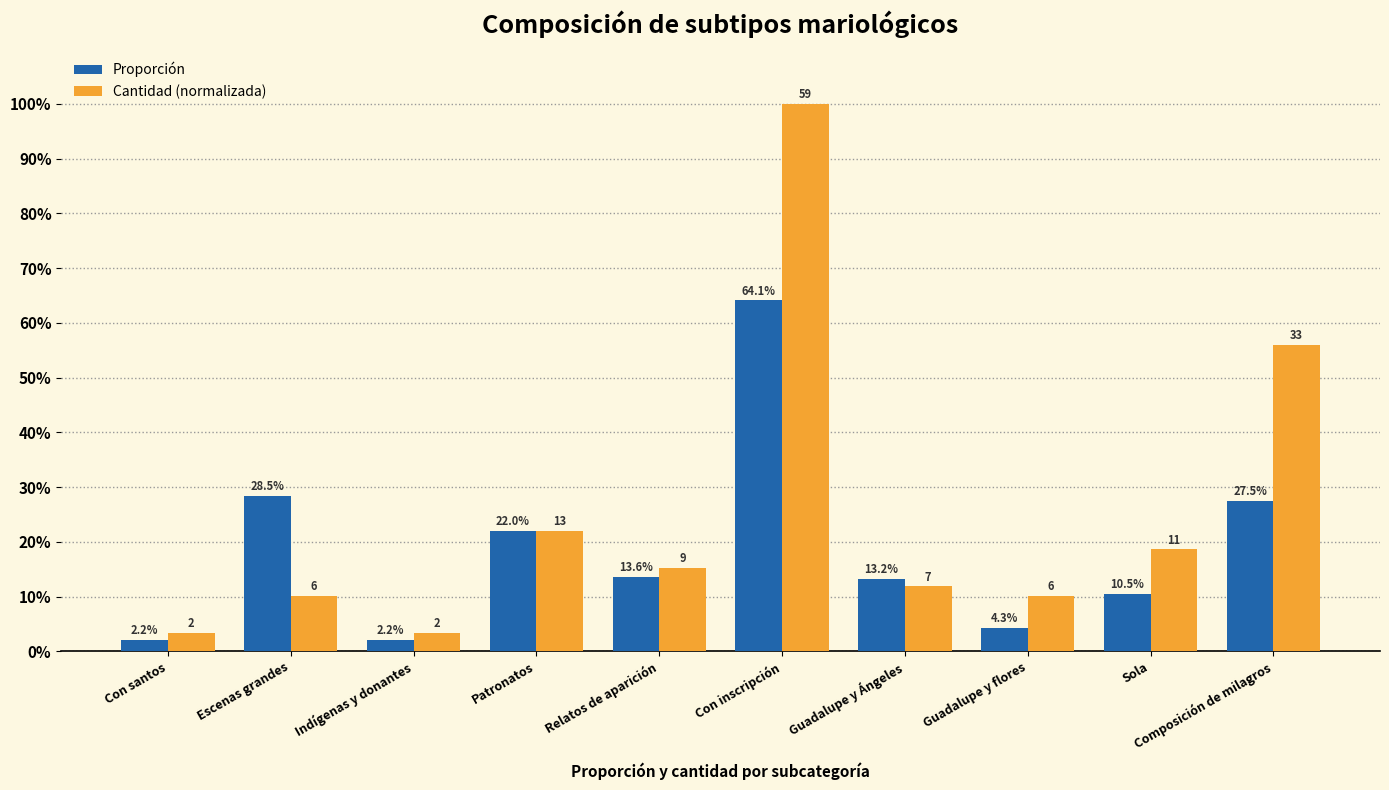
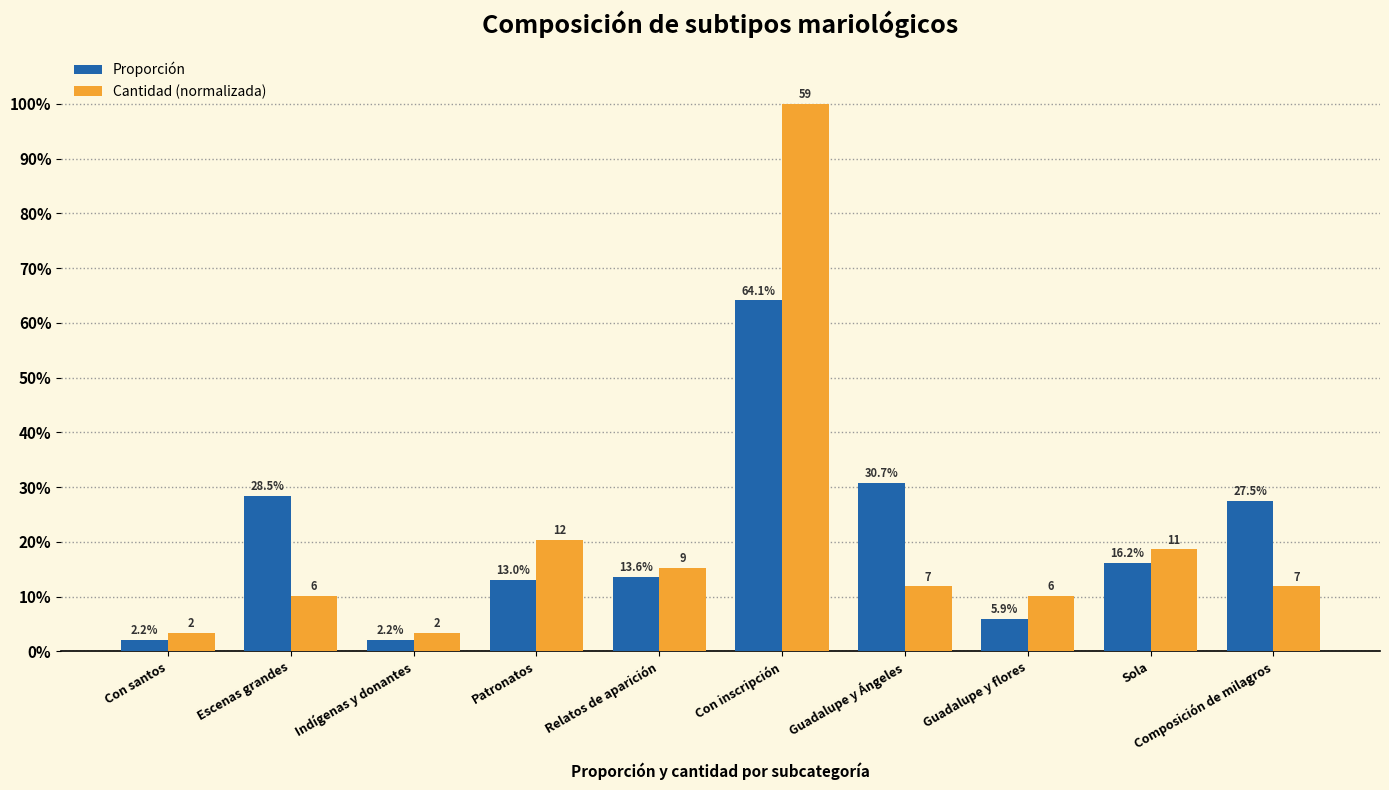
Proporción, Patronatos: 22.0% -> 13.0%
Cantidad (normalizada), Patronatos: 13 -> 12
Proporción, Guadalupe y Ángeles: 13.2% -> 30.7%
Proporción, Guadalupe y flores: 4.3% -> 5.9%
Proporción, Sola: 10.5% -> 16.2%
Cantidad (normalizada), Composición de milagros: 33 -> 7
